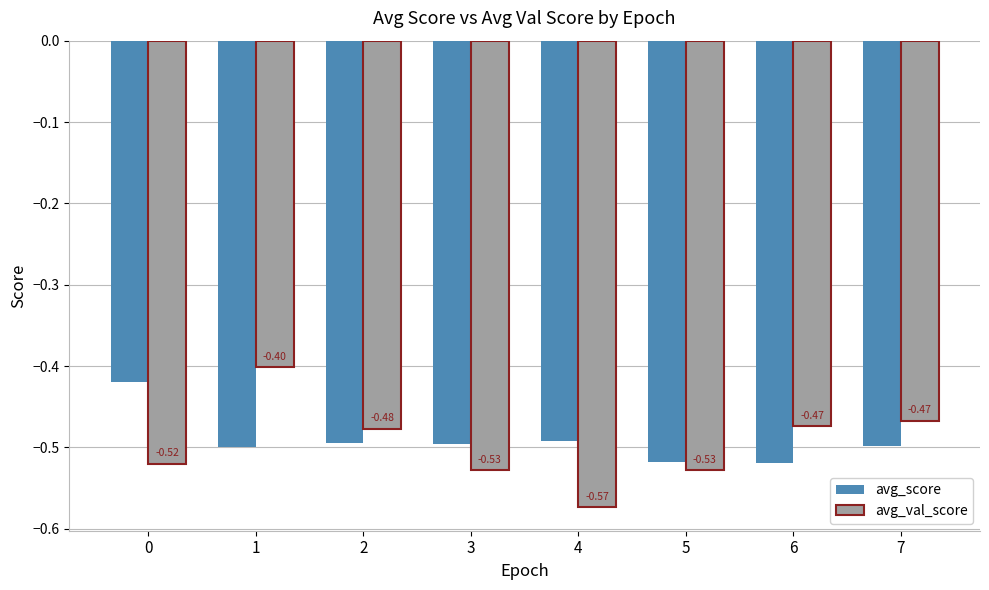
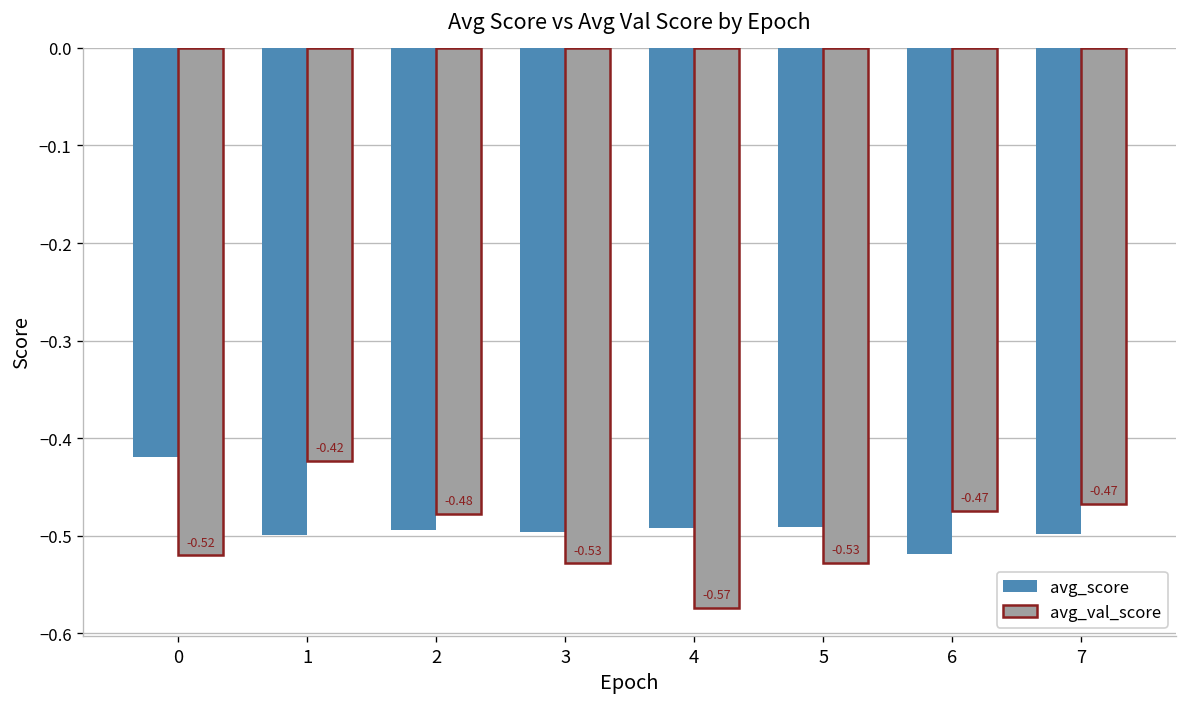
avg_val_score, 1: -0.40 -> -0.42
avg_score, 5: -0.52 -> -0.49
